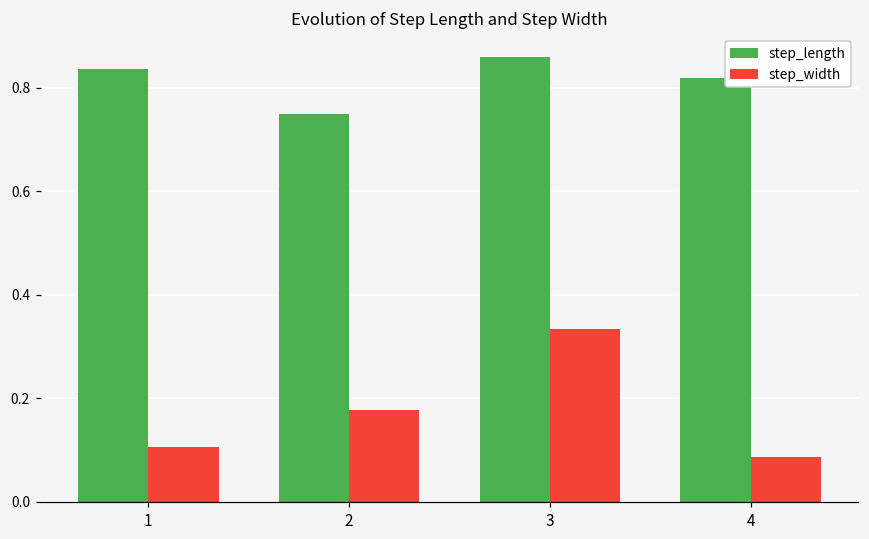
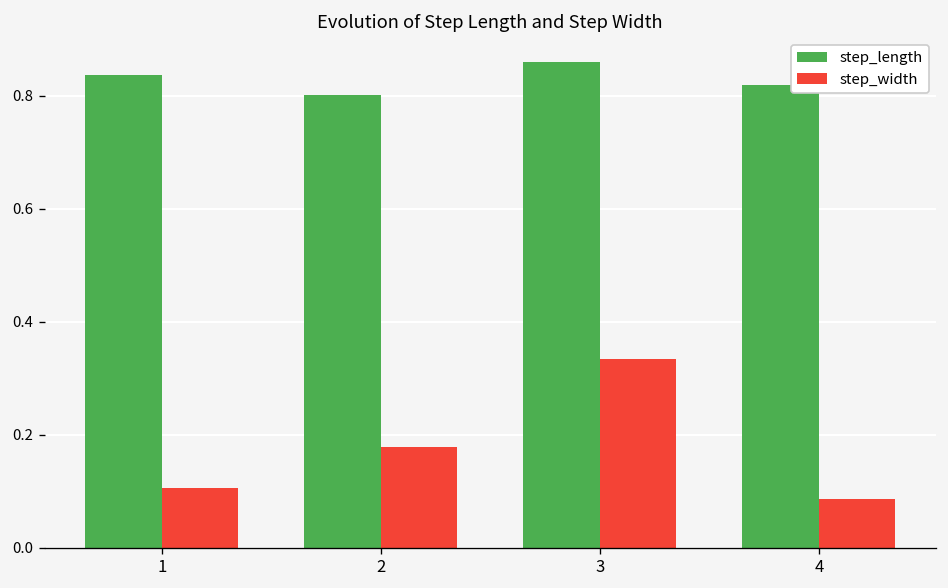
step_length, 2: 0.75 -> 0.80
